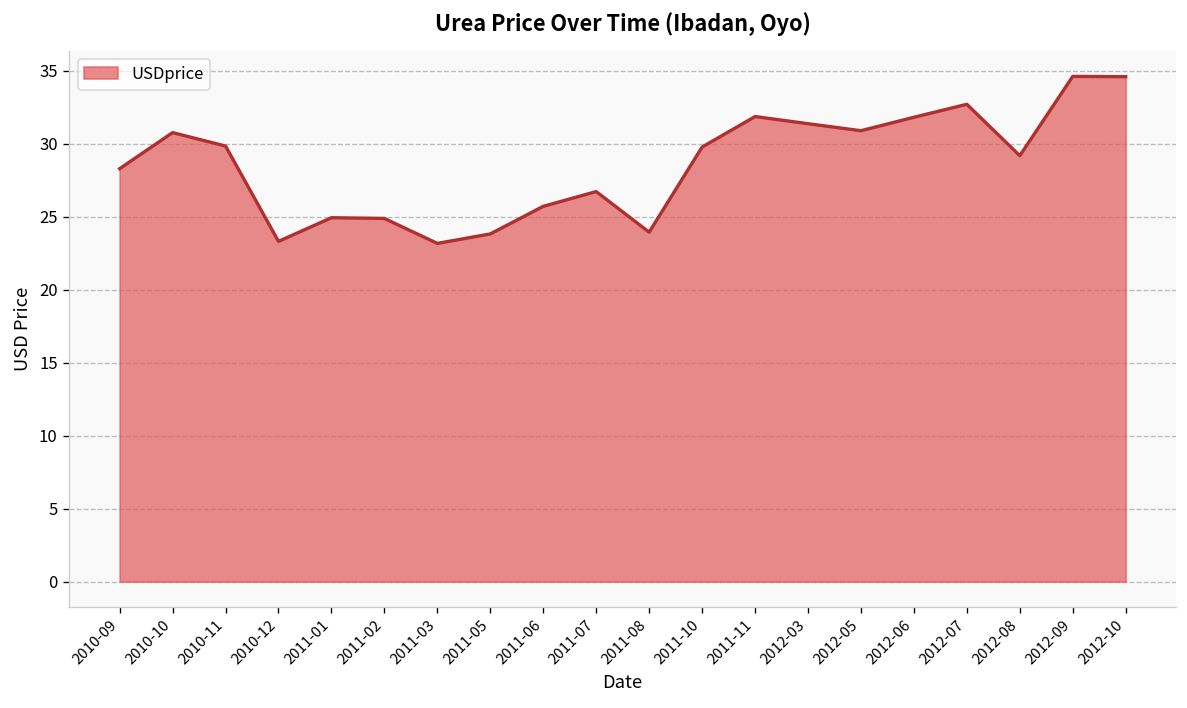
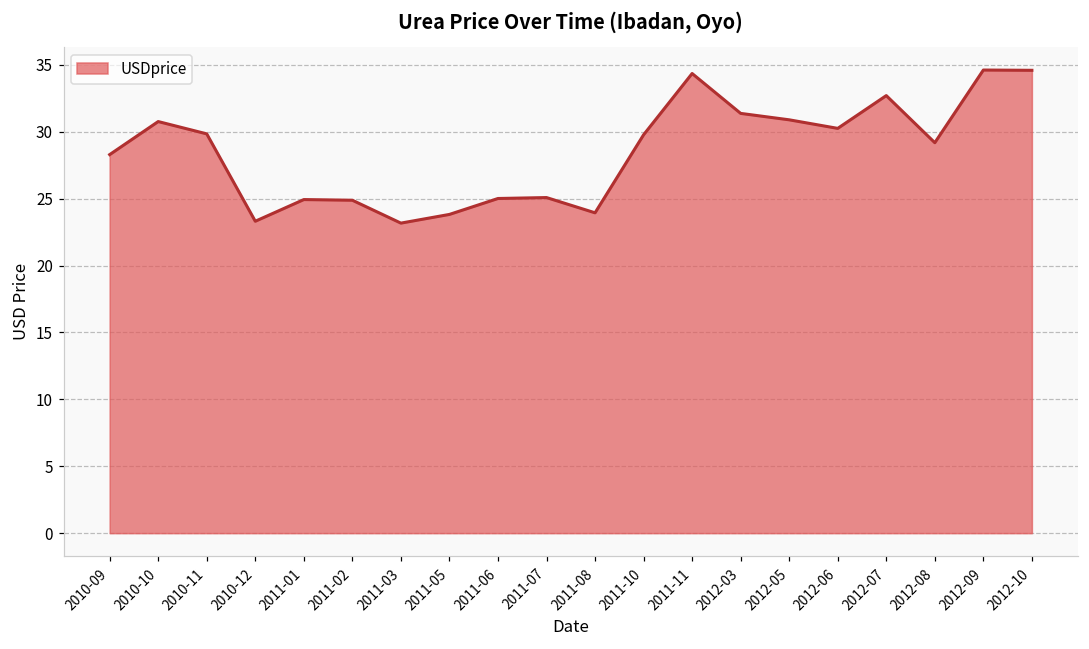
2011-06: 25.7 -> 25.0
2011-07: 26.7 -> 25.1
2011-11: 31.9 -> 34.4
2012-06: 31.8 -> 30.3
